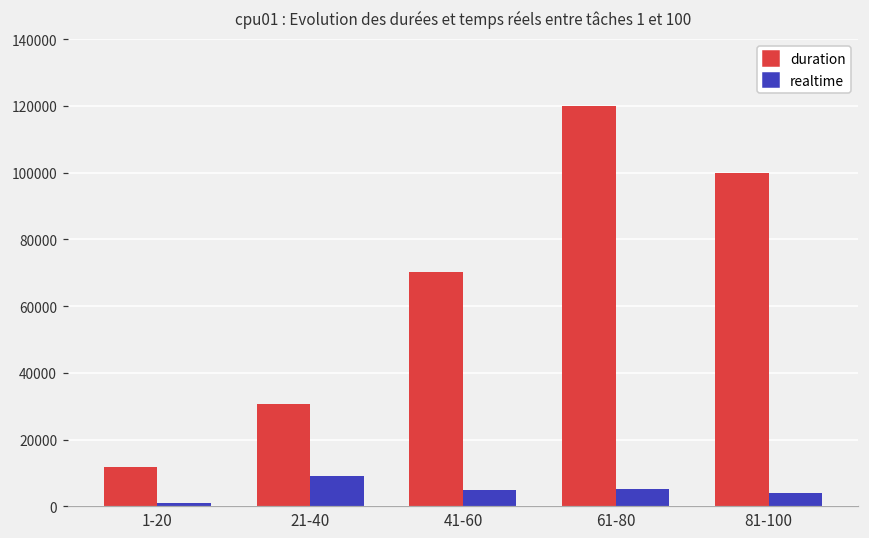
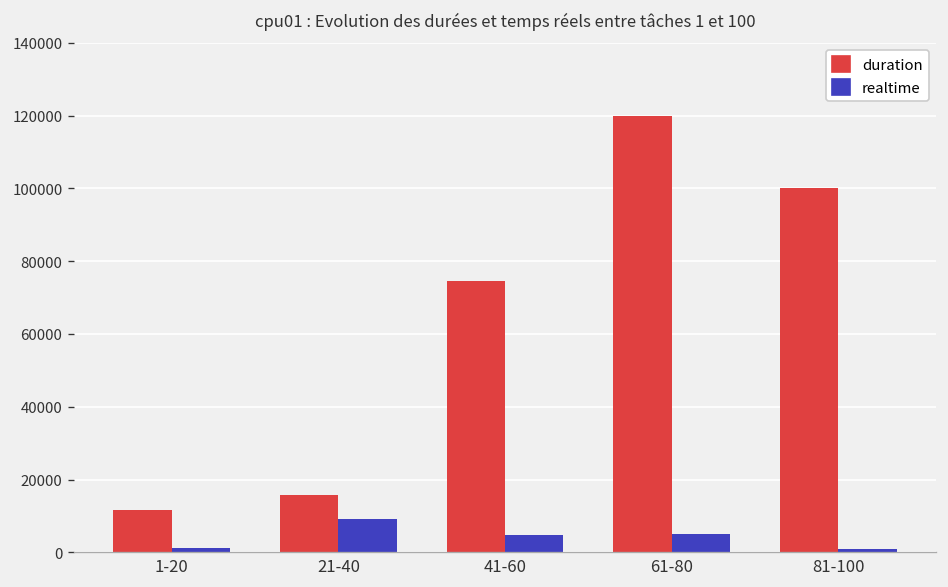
duration, 21-40: 31000 -> 16000
duration, 41-60: 70000 -> 74000
realtime, 81-100: 4000 -> 1000
